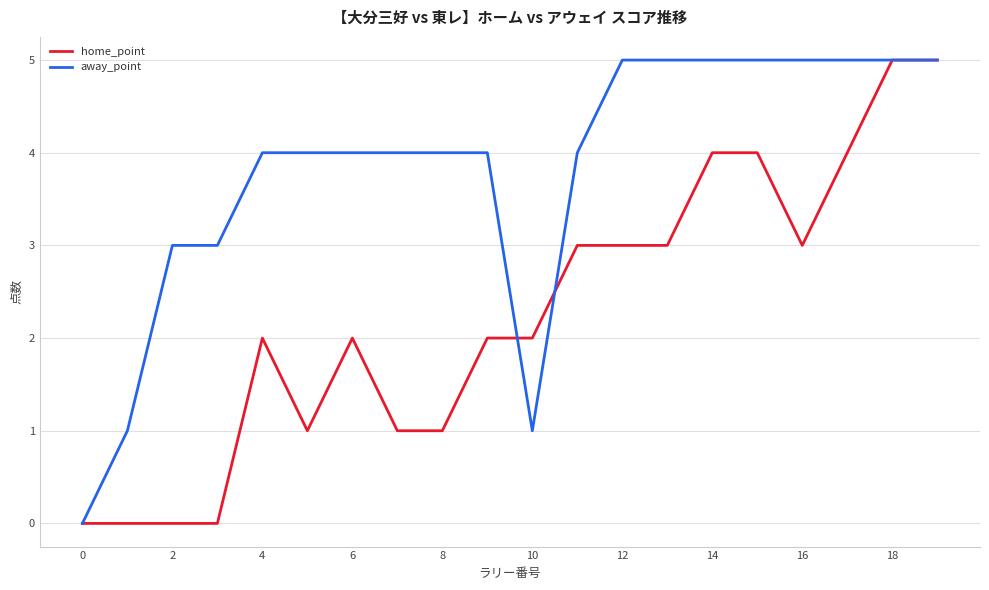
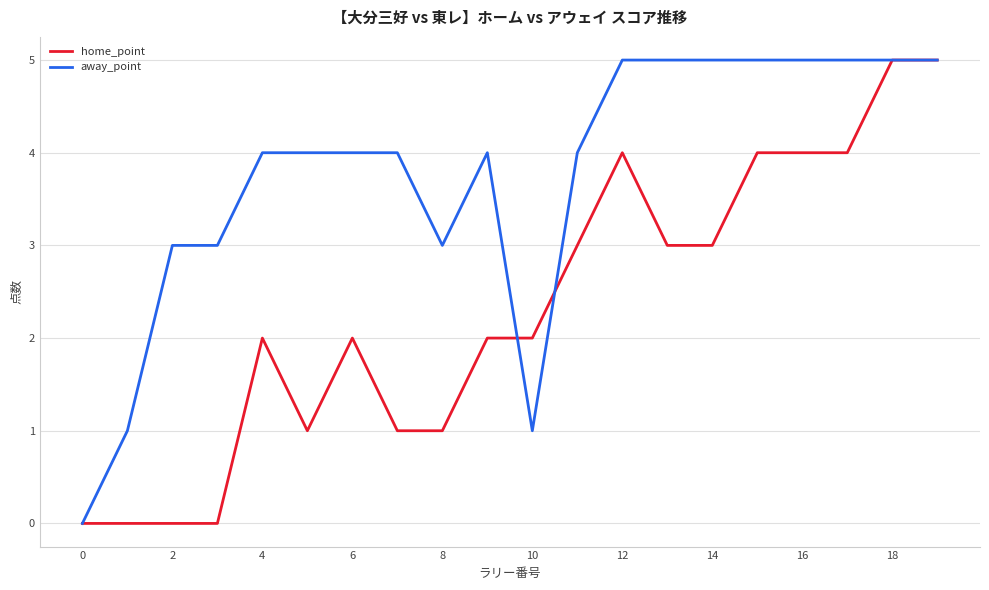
away_point, 8: 4 -> 3
home_point, 12: 3 -> 4
home_point, 14: 4 -> 3
home_point, 16: 3 -> 4
